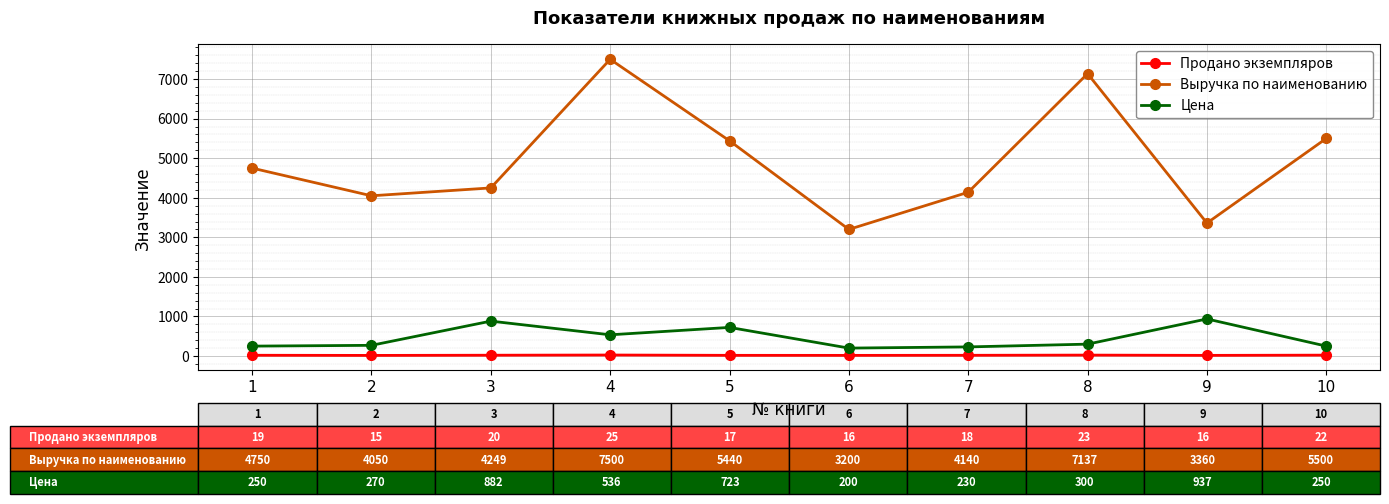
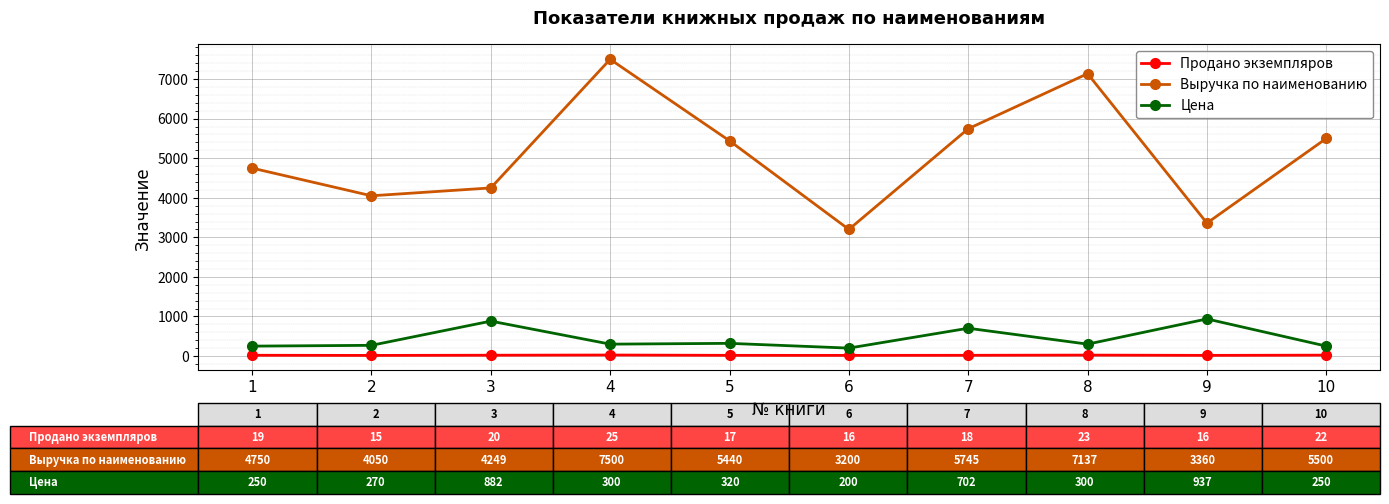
Цена, 4: 536 -> 300
Цена, 5: 723 -> 320
Выручка по наименованию, 7: 4140 -> 5745
Цена, 7: 230 -> 702
